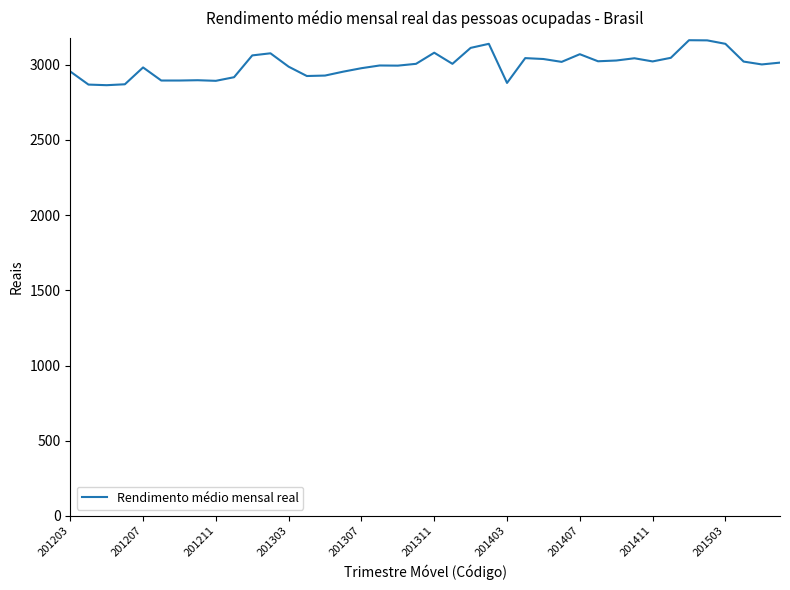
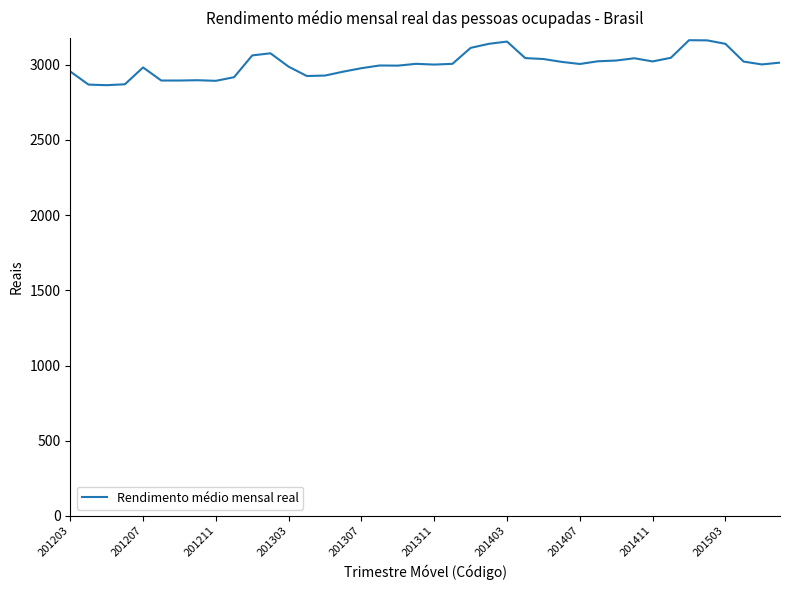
201311: 3080 -> 3000
201403: 2880 -> 3150
201407: 3070 -> 3010
